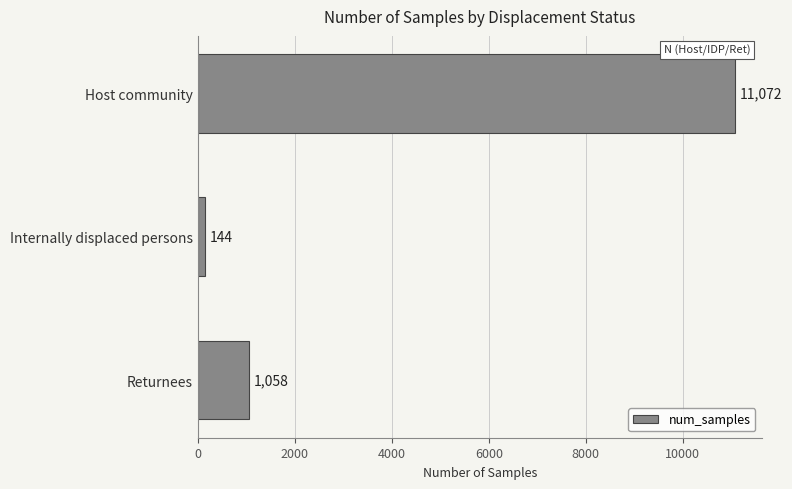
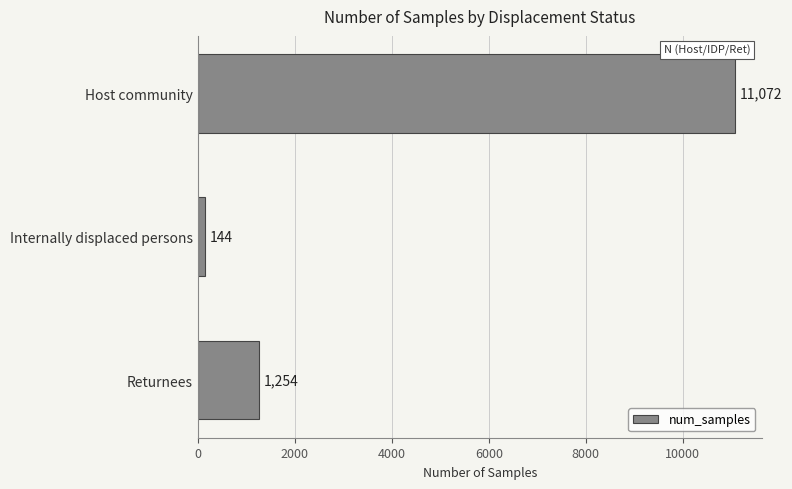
Returnees: 1,058 -> 1,254
